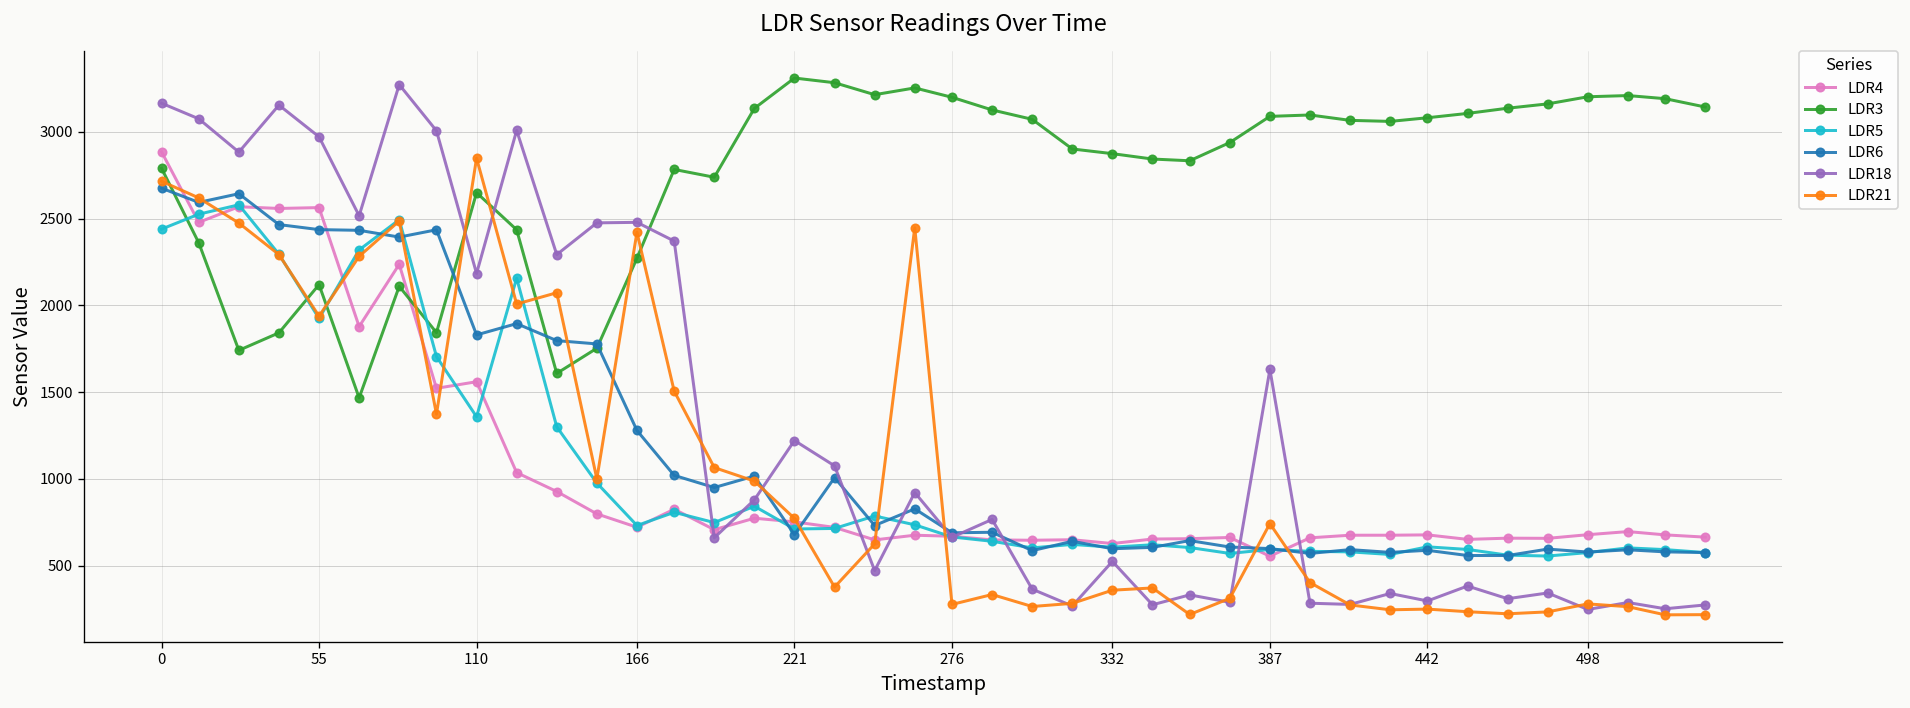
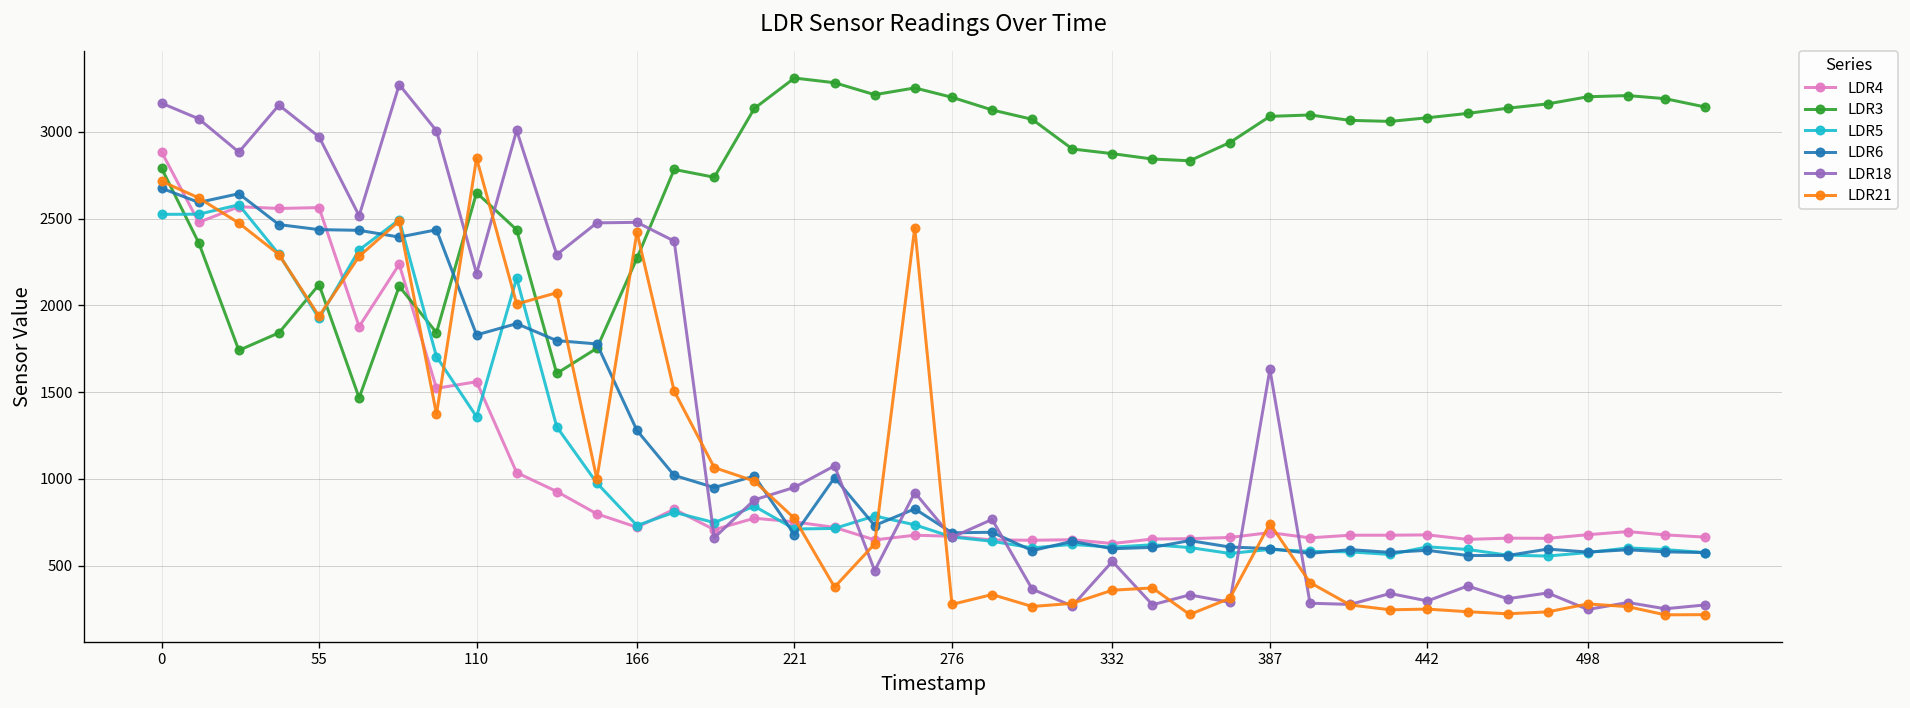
LDR5, 0: 2440 -> 2530
LDR18, 221: 1220 -> 950
LDR4, 387: 550 -> 690
